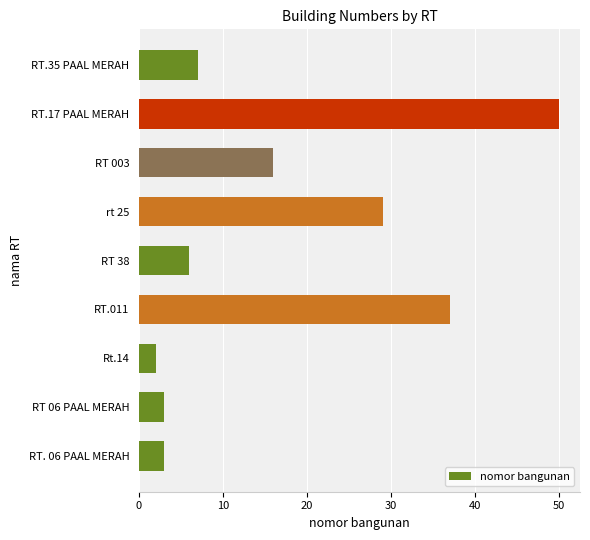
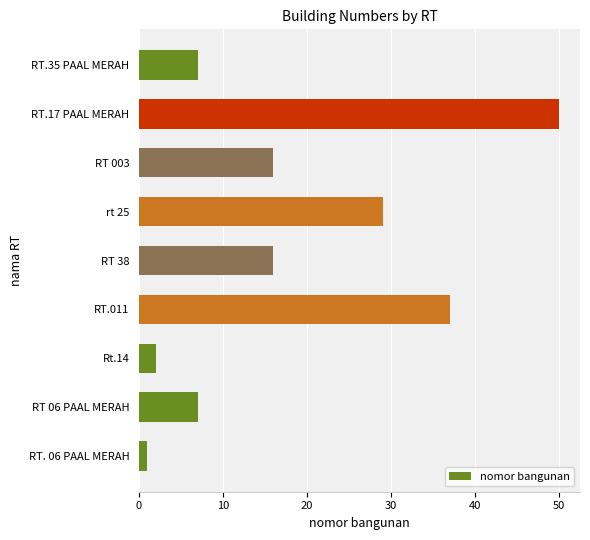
RT 38: 6 -> 16
RT 06 PAAL MERAH: 3 -> 7
RT. 06 PAAL MERAH: 3 -> 1
